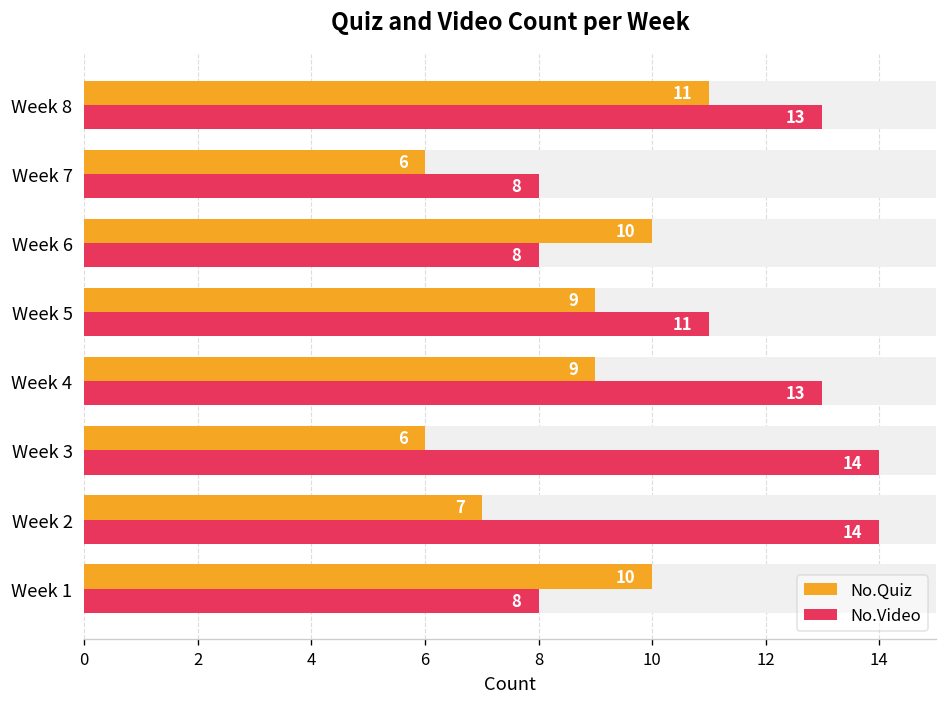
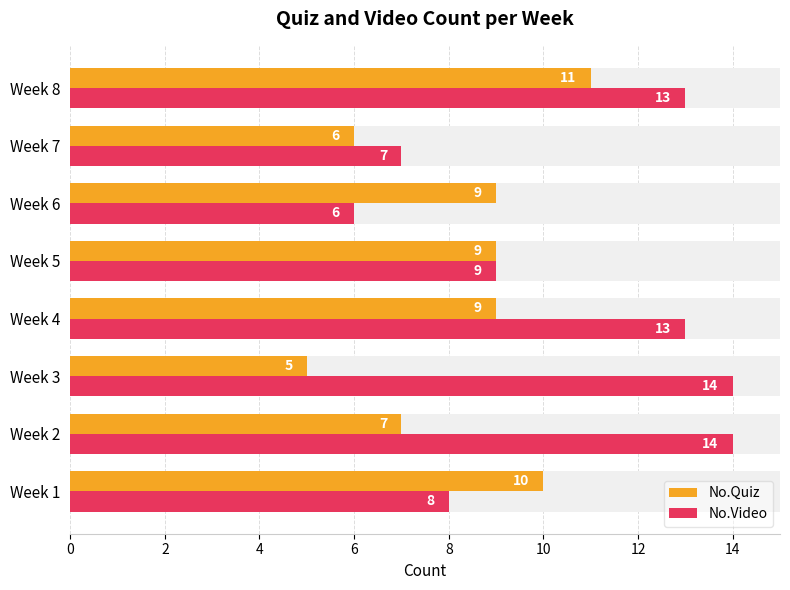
No.Video, Week 7: 8 -> 7
No.Quiz, Week 6: 10 -> 9
No.Video, Week 6: 8 -> 6
No.Video, Week 5: 11 -> 9
No.Quiz, Week 3: 6 -> 5
